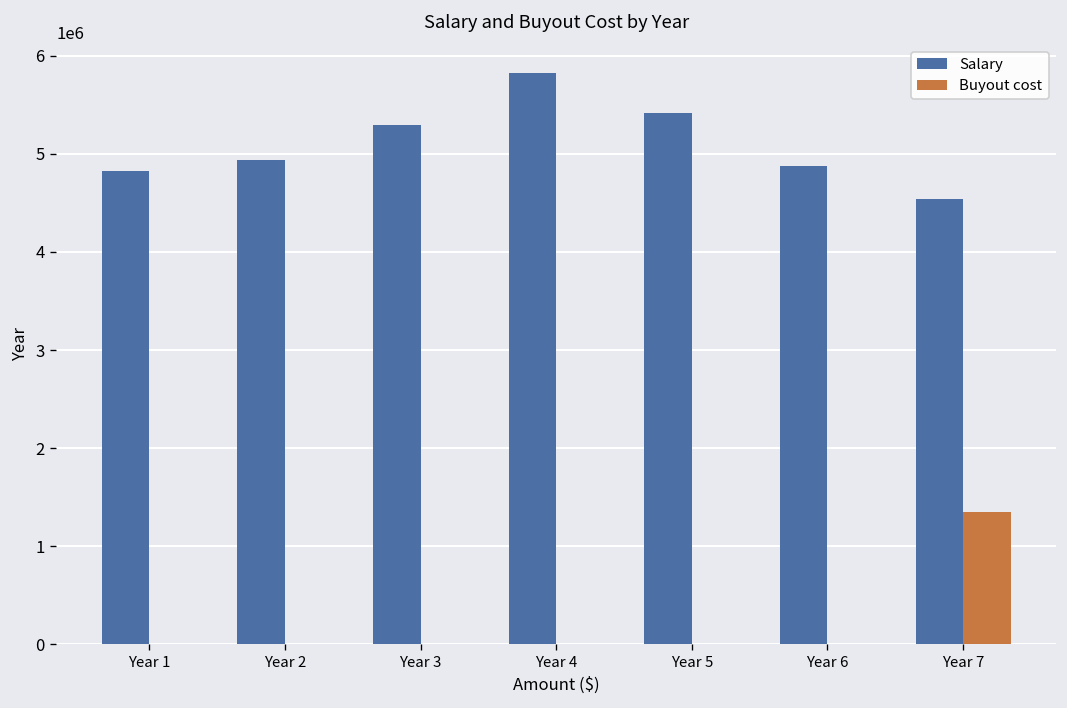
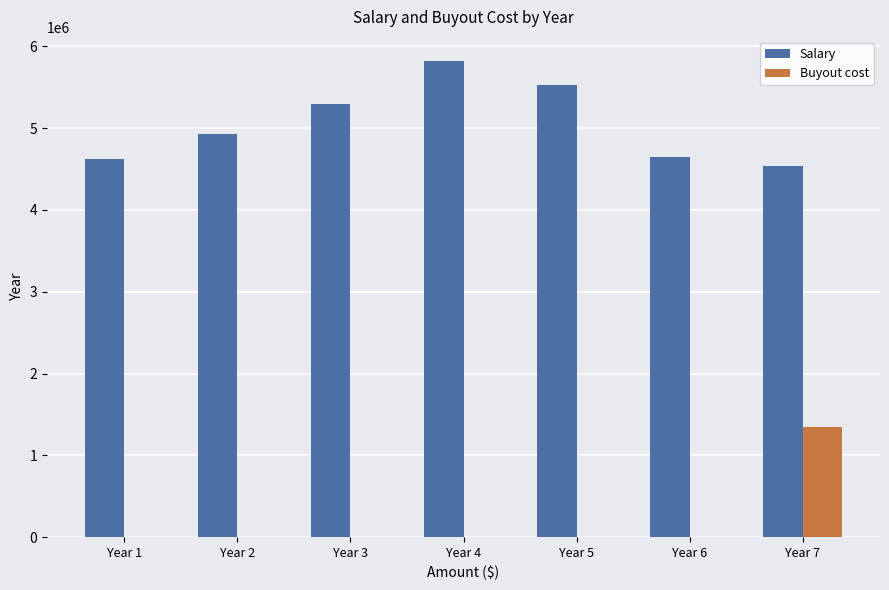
Salary, Year 1: 4800000 -> 4600000
Salary, Year 5: 5400000 -> 5500000
Salary, Year 6: 4900000 -> 4700000
